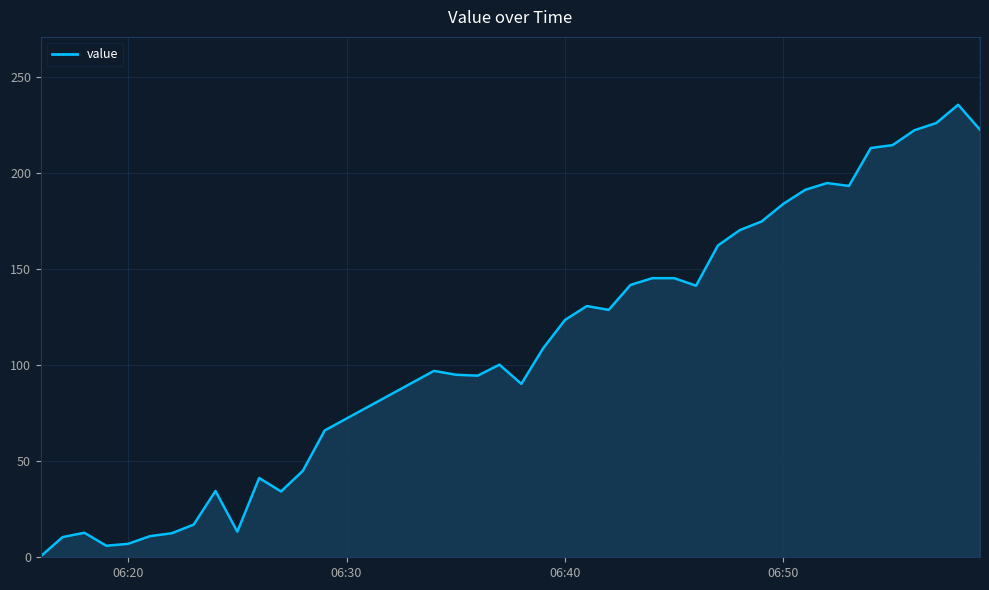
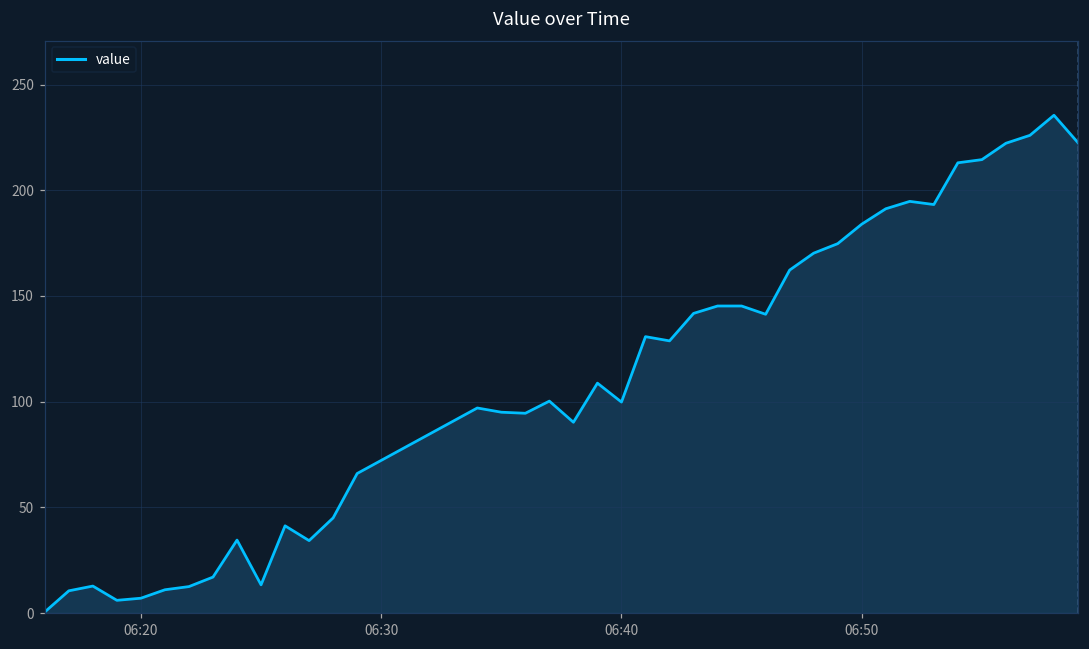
06:40: 124 -> 100
